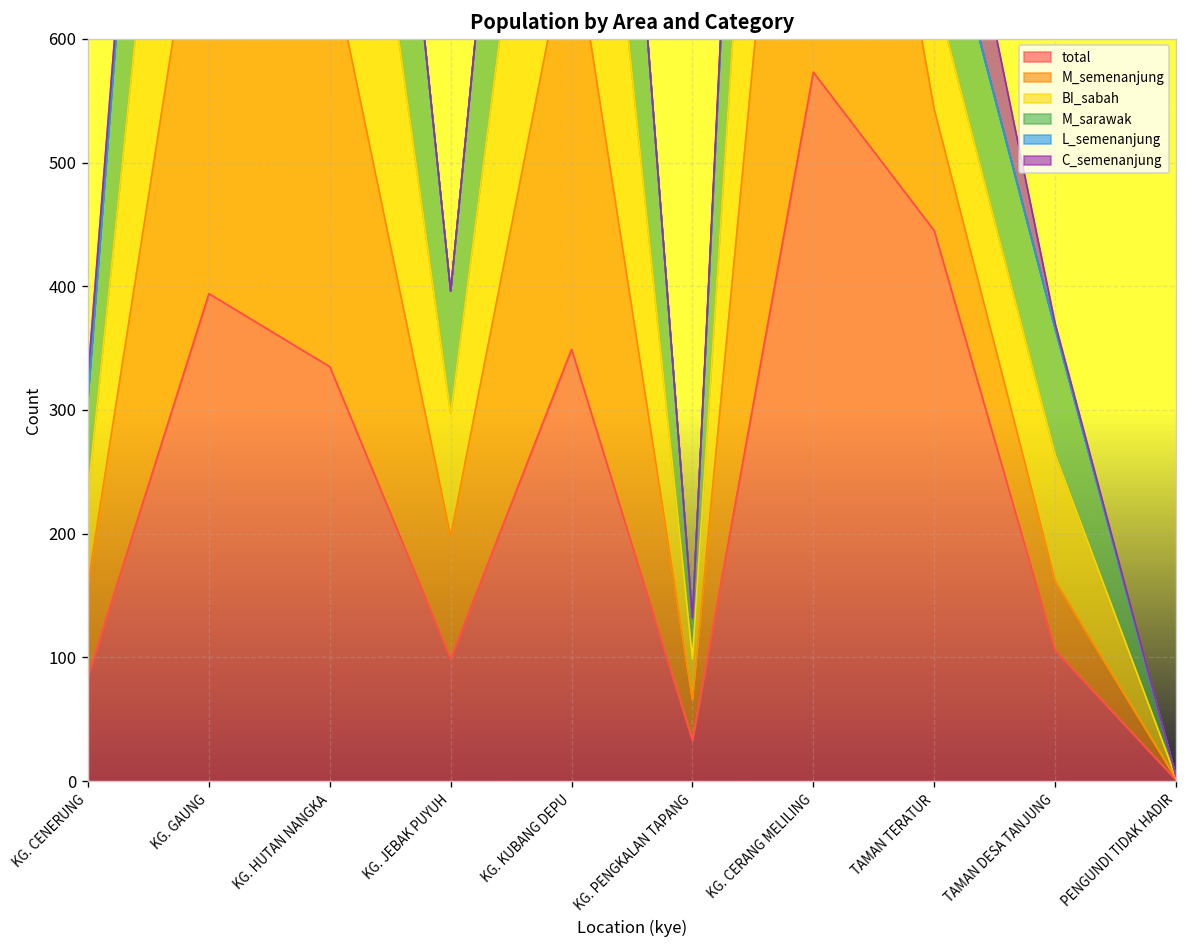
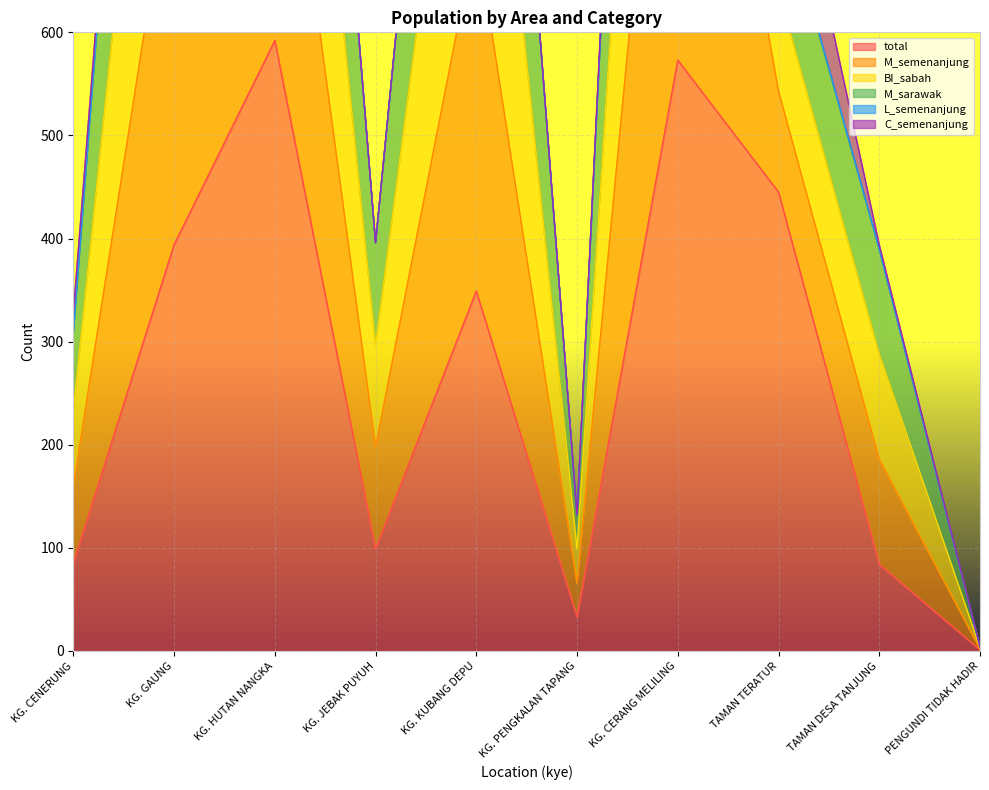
total, KG. HUTAN NANGKA: 335 -> 592
total, TAMAN DESA TANJUNG: 106 -> 84
M_semenanjung, TAMAN DESA TANJUNG: 56 -> 102
